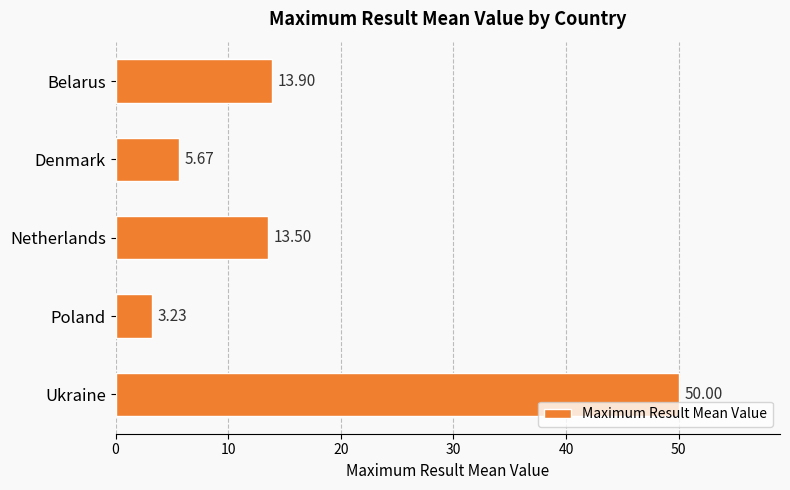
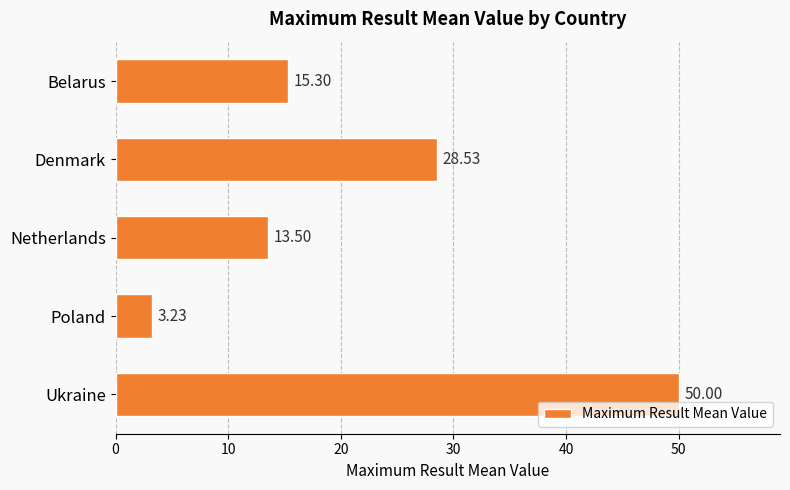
Belarus: 13.90 -> 15.30
Denmark: 5.67 -> 28.53
